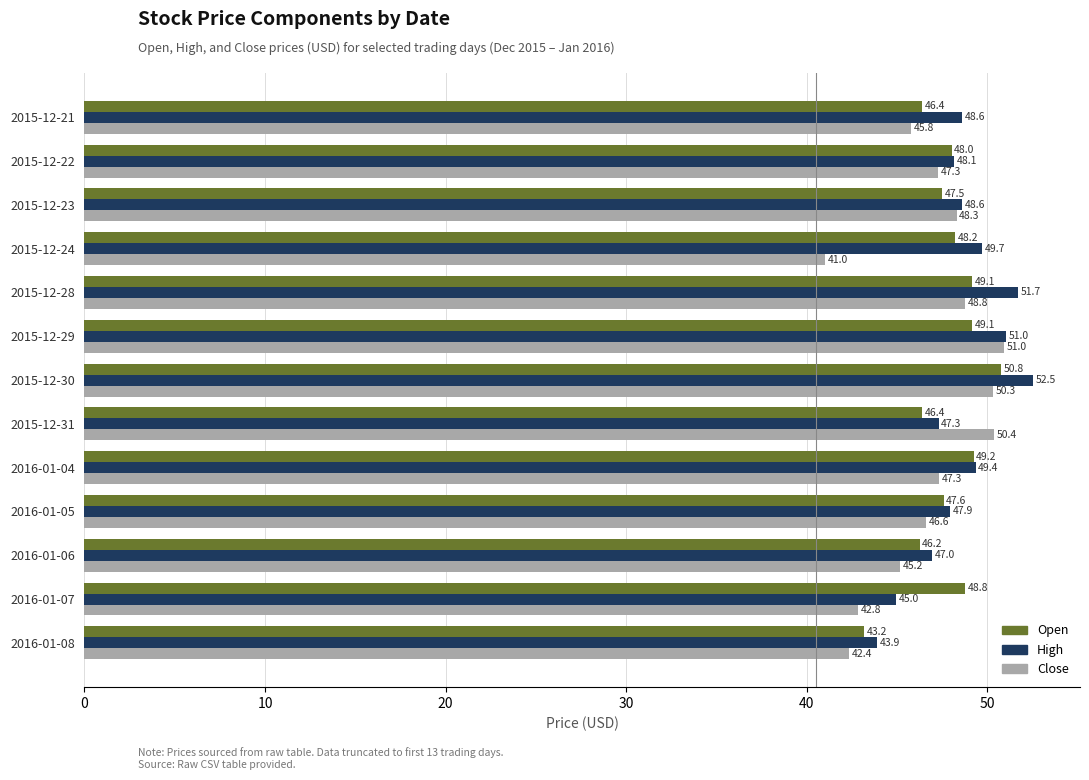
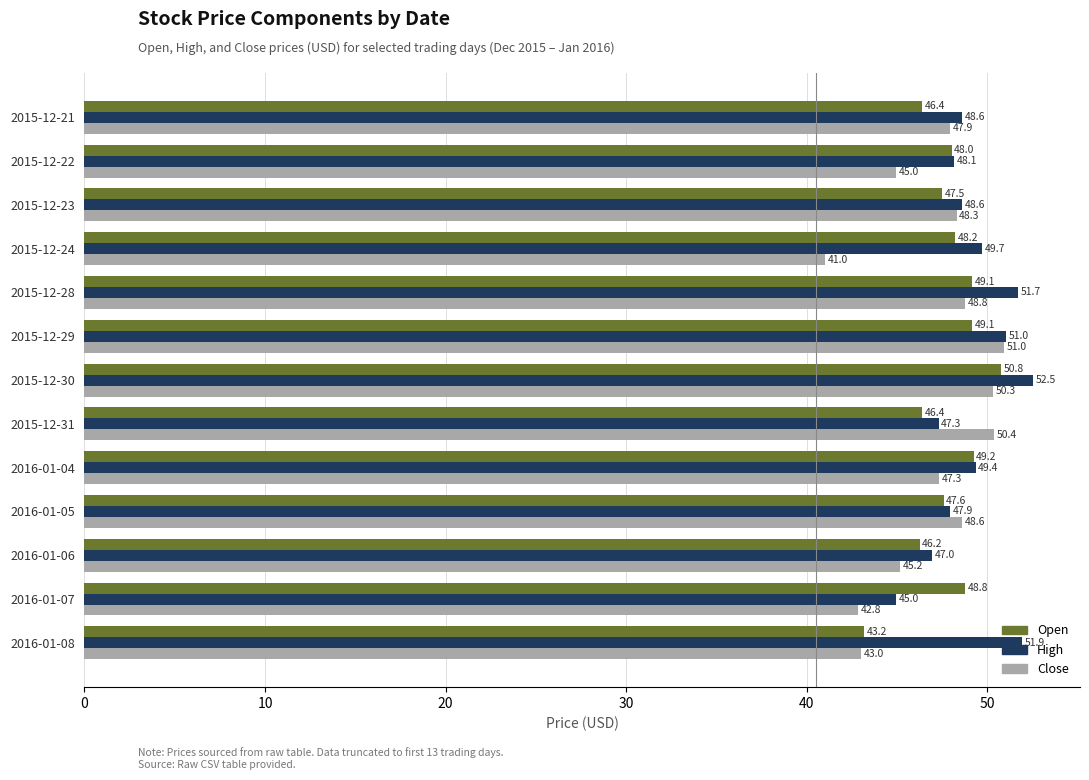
Close, 2015-12-21: 45.8 -> 47.9
Close, 2015-12-22: 47.3 -> 45.0
Close, 2016-01-05: 46.6 -> 48.6
High, 2016-01-08: 43.9 -> 51.9
Close, 2016-01-08: 42.4 -> 43.0
